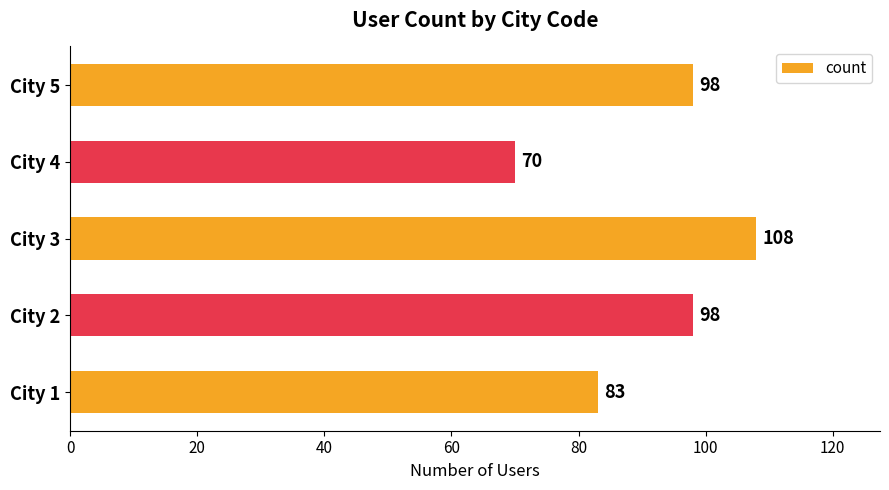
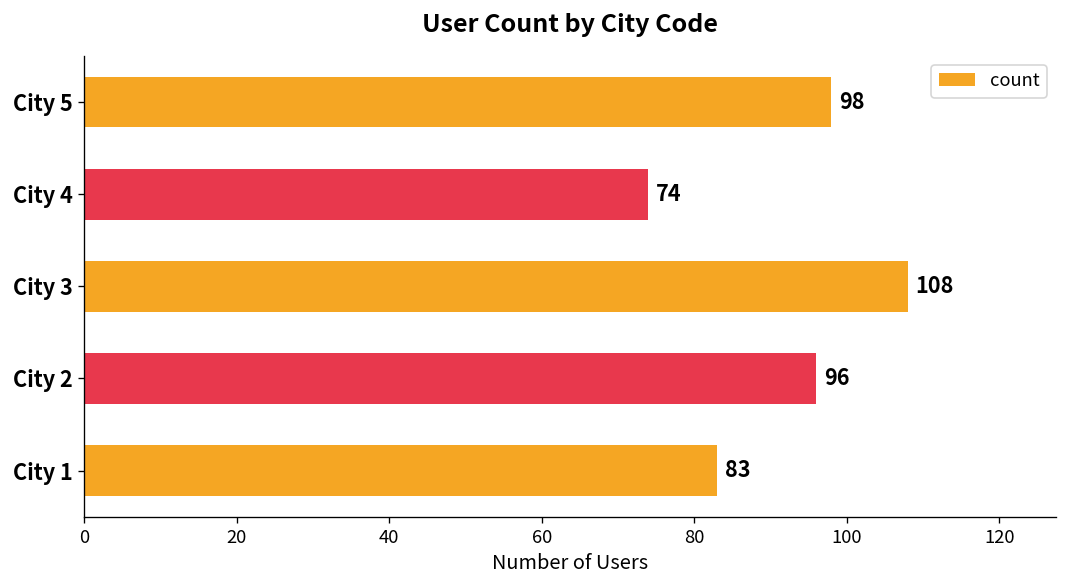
City 4: 70 -> 74
City 2: 98 -> 96
